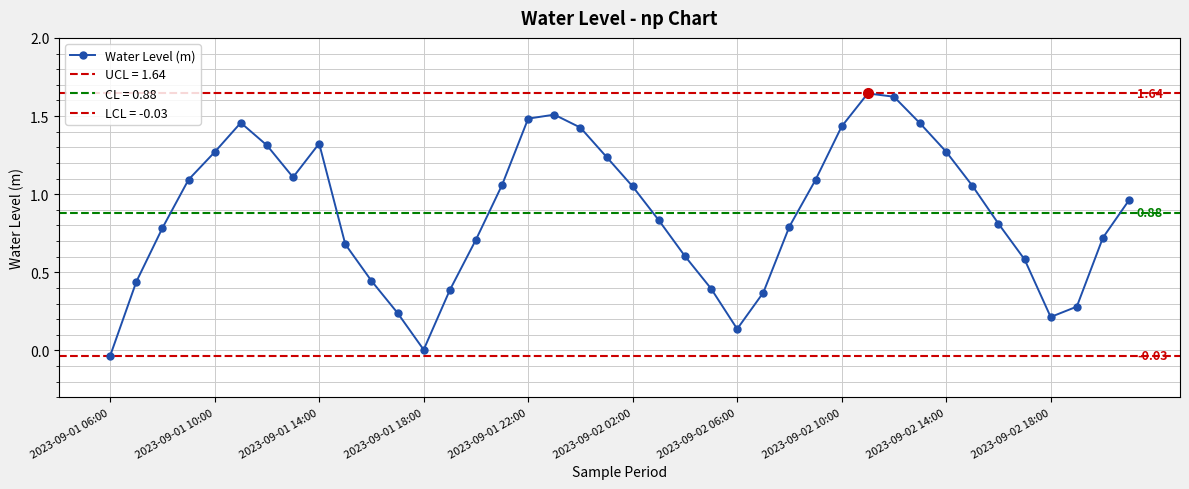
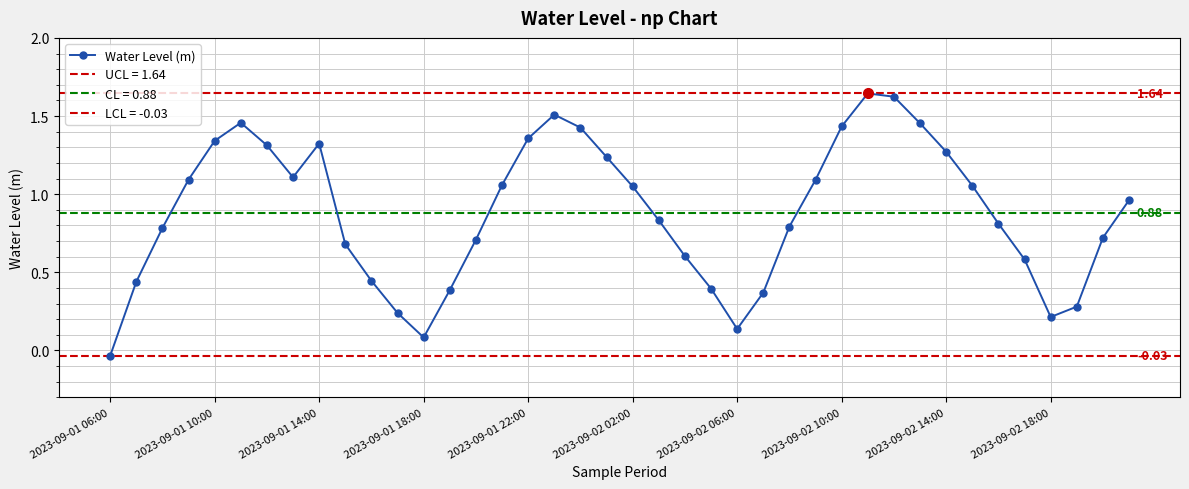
Water Level (m), 2023-09-01 10:00: 1.27 -> 1.34
Water Level (m), 2023-09-01 18:00: 0.00 -> 0.08
Water Level (m), 2023-09-01 22:00: 1.48 -> 1.36
